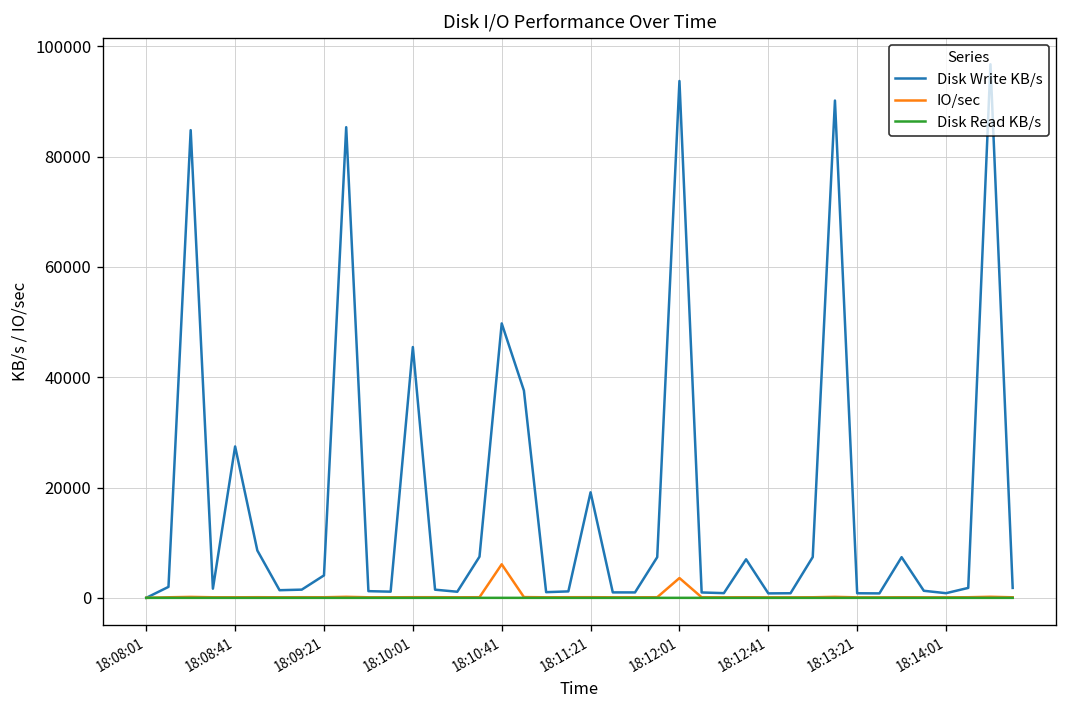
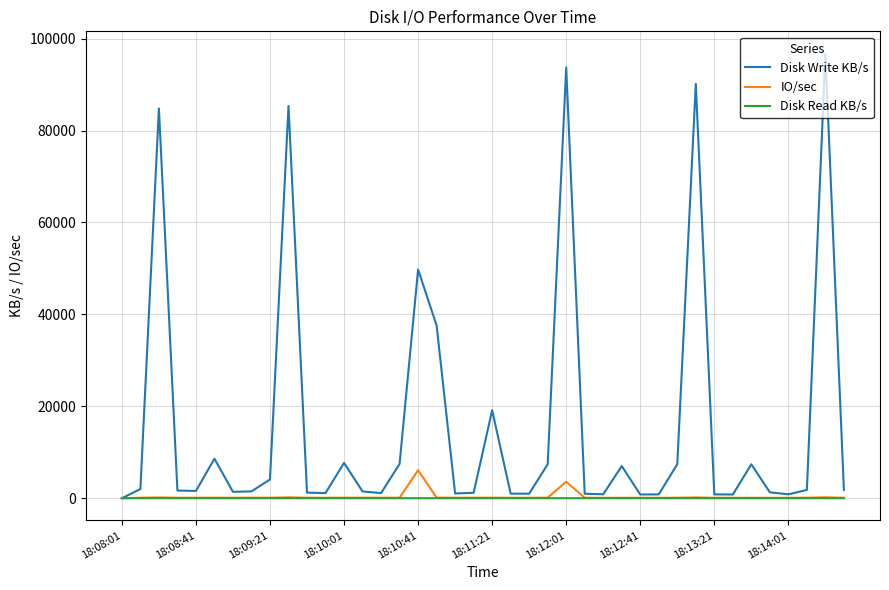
Disk Write KB/s, 18:08:41: 27000 -> 2000
Disk Write KB/s, 18:10:01: 45000 -> 8000
